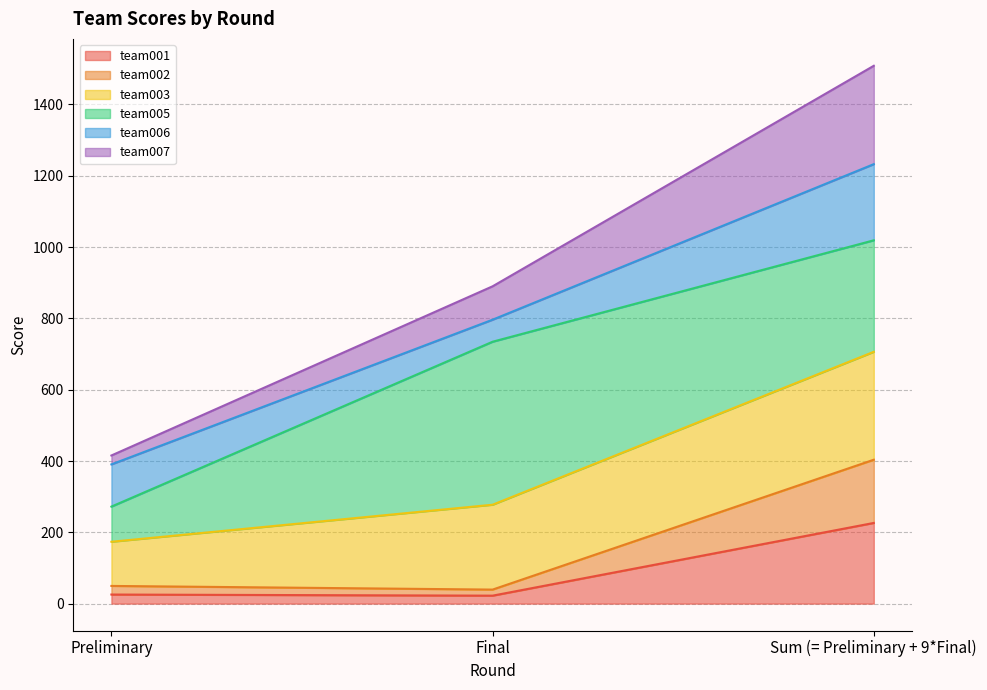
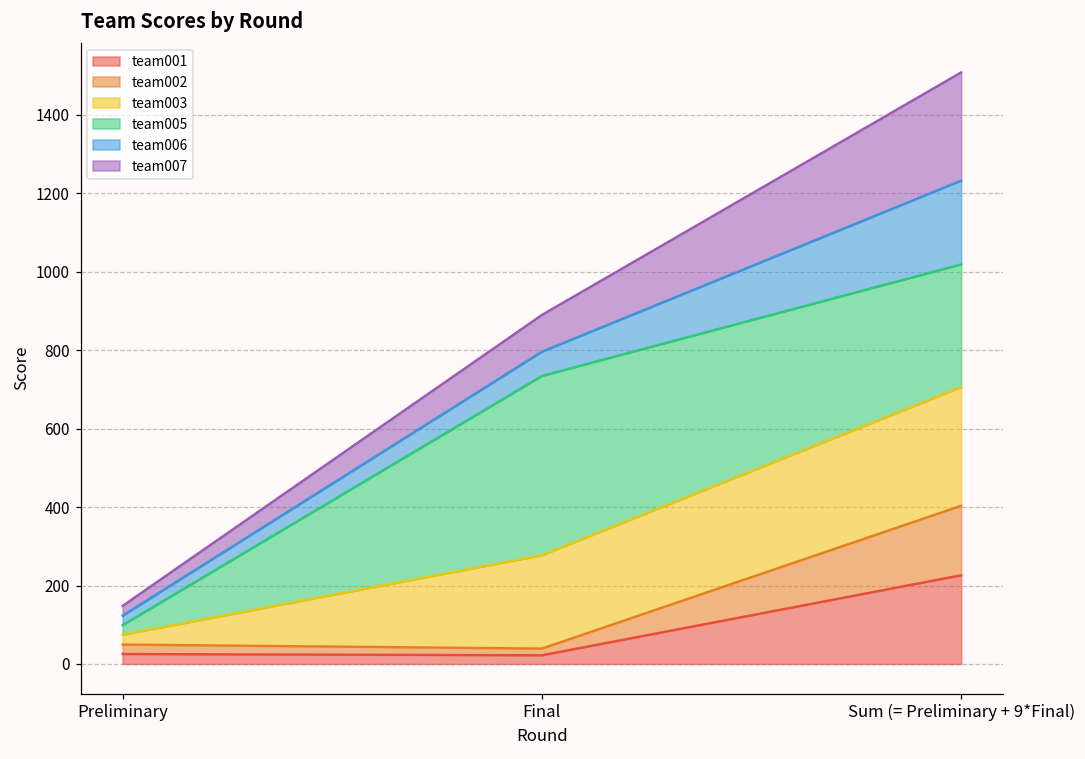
team003, Preliminary: 120 -> 20
team005, Preliminary: 100 -> 20
team006, Preliminary: 120 -> 20
